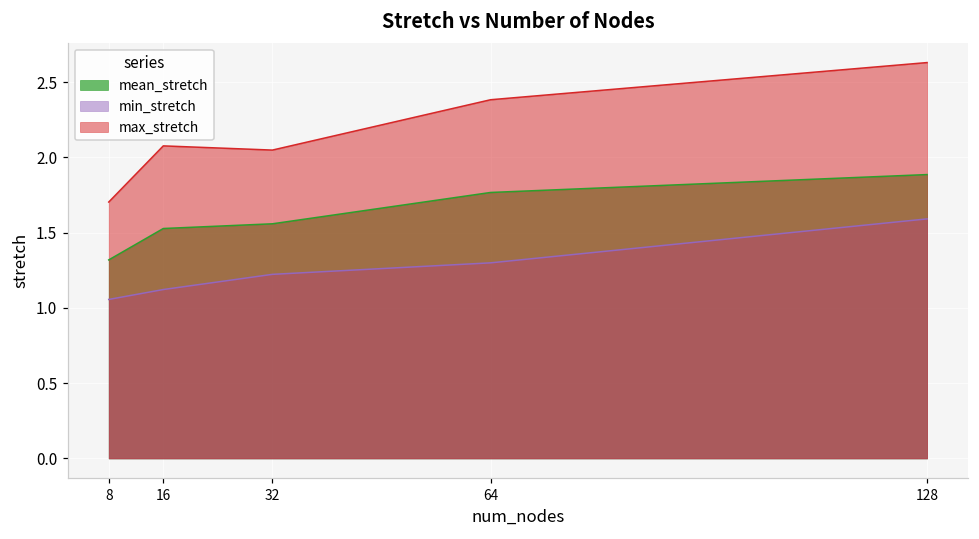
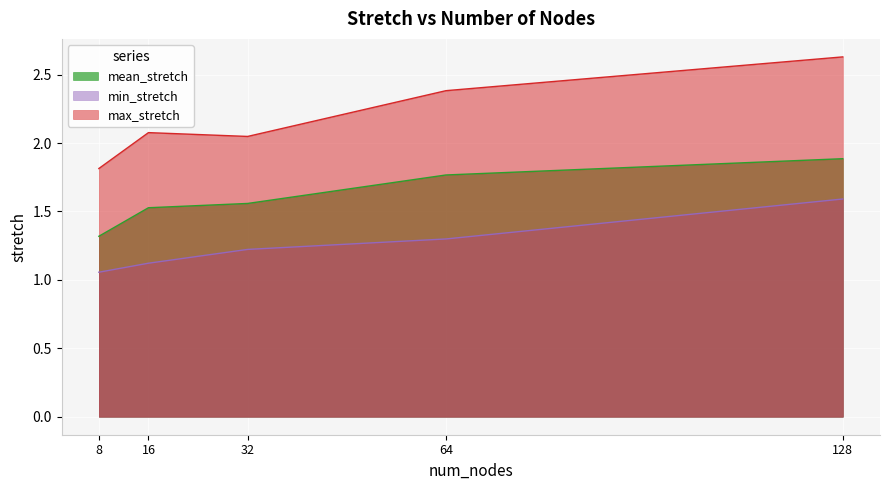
max_stretch, 8: 1.70 -> 1.81
